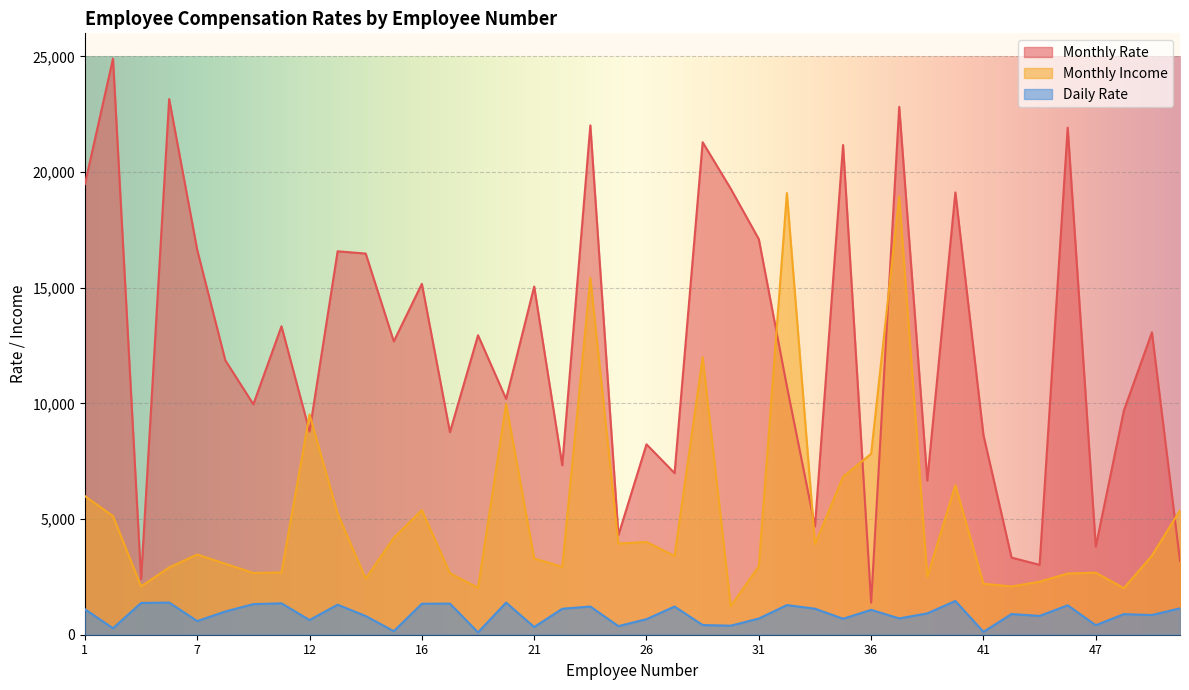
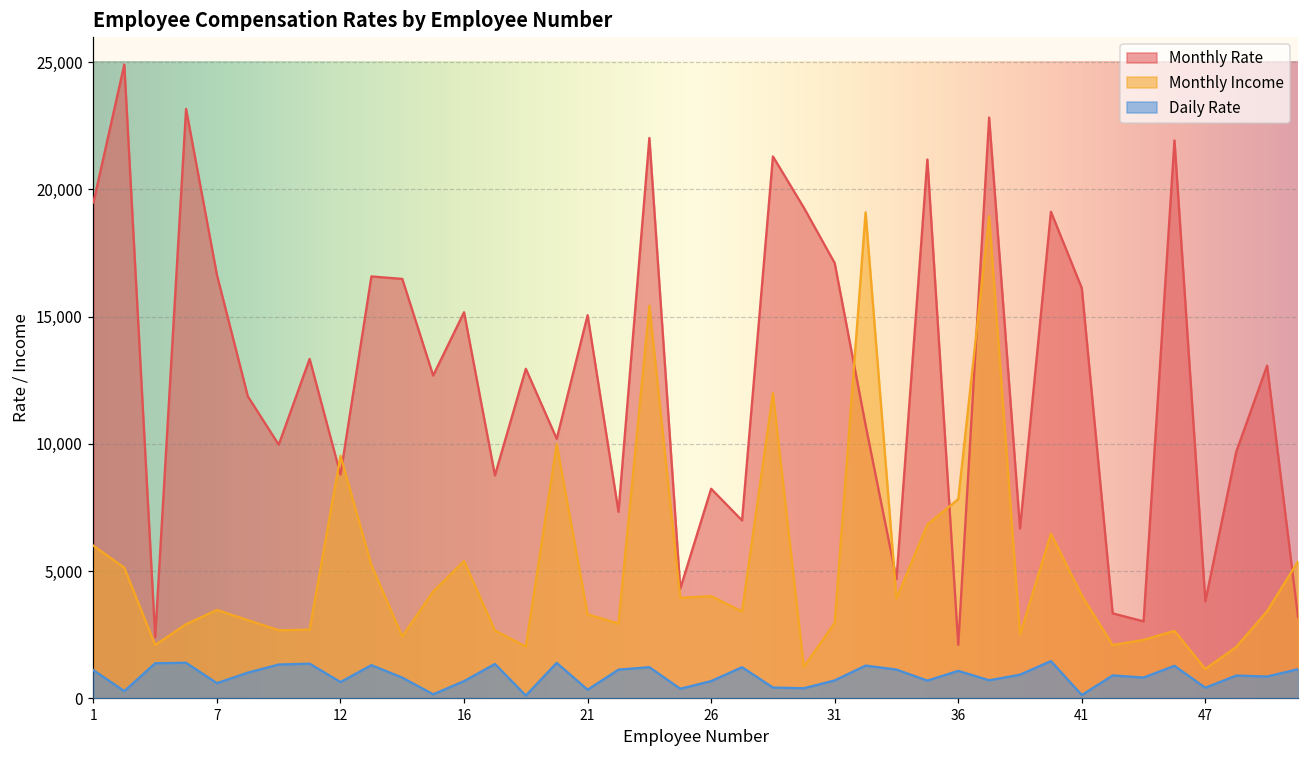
Daily Rate, 16: 1,300 -> 700
Monthly Rate, 36: 1,400 -> 2,100
Monthly Rate, 41: 8,600 -> 16,100
Monthly Income, 41: 2,200 -> 4,000
Monthly Income, 47: 2,700 -> 1,100
